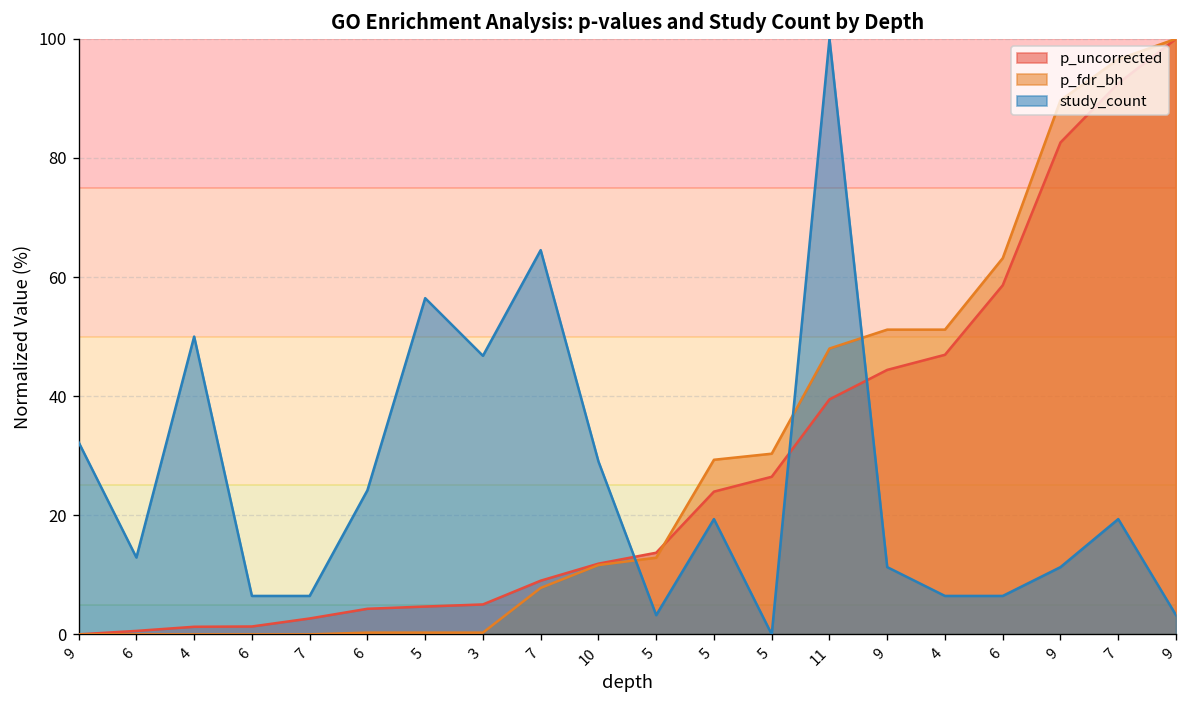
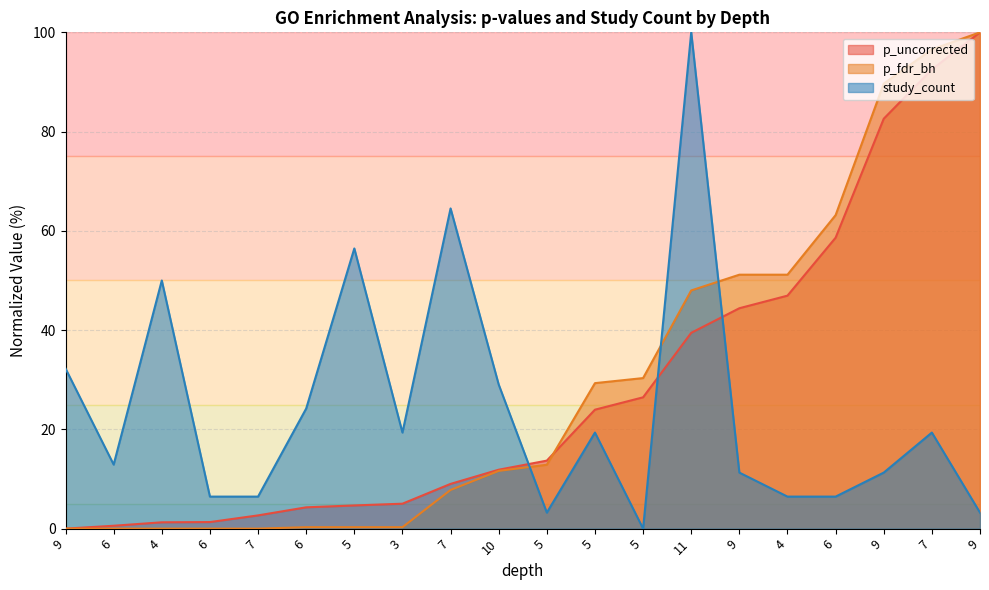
study_count, 3: 47 -> 19
